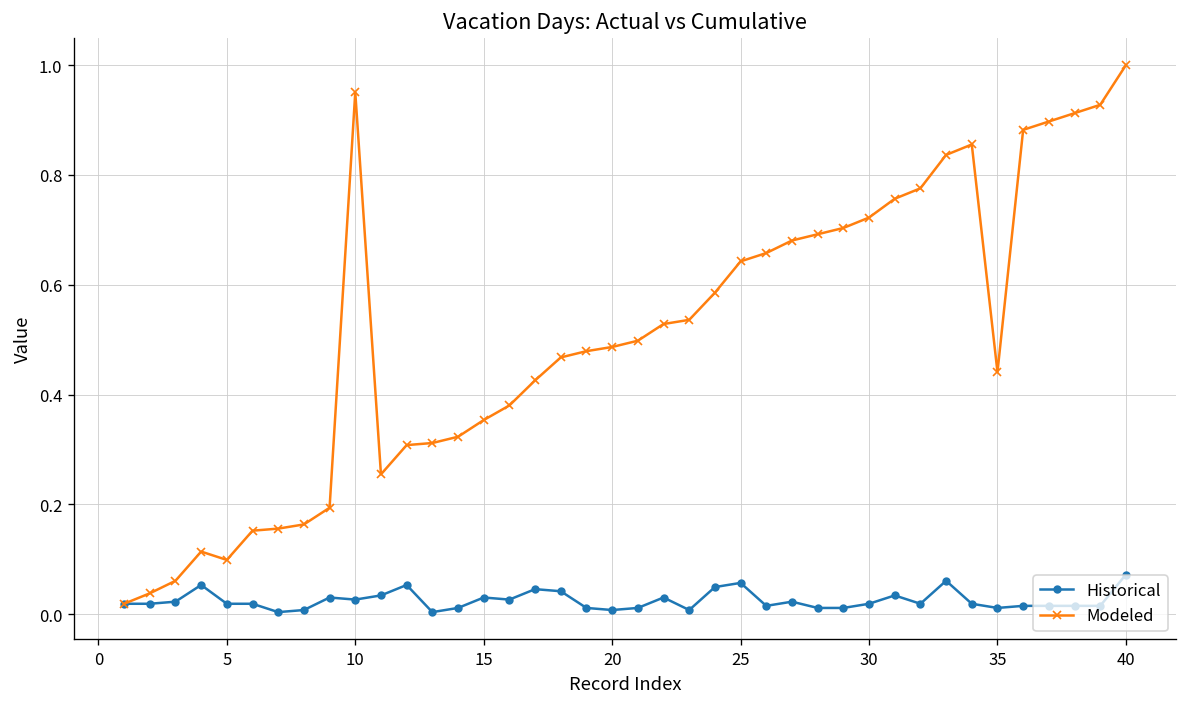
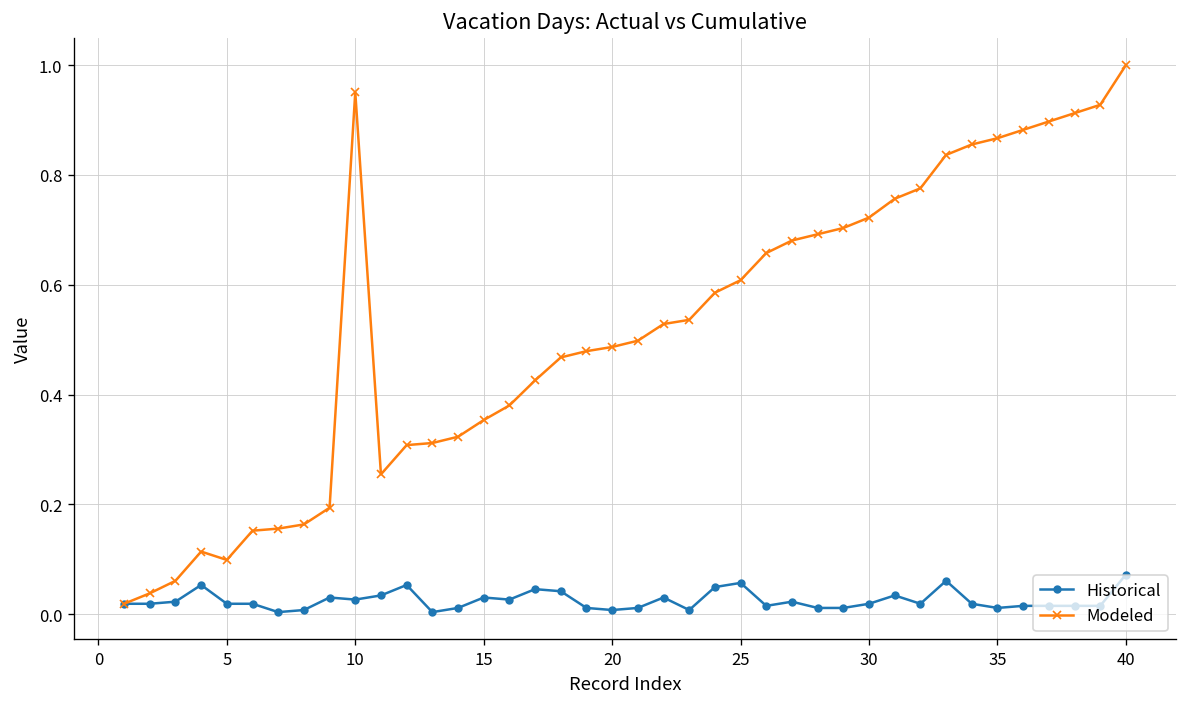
Modeled, 25: 0.64 -> 0.61
Modeled, 35: 0.44 -> 0.87
